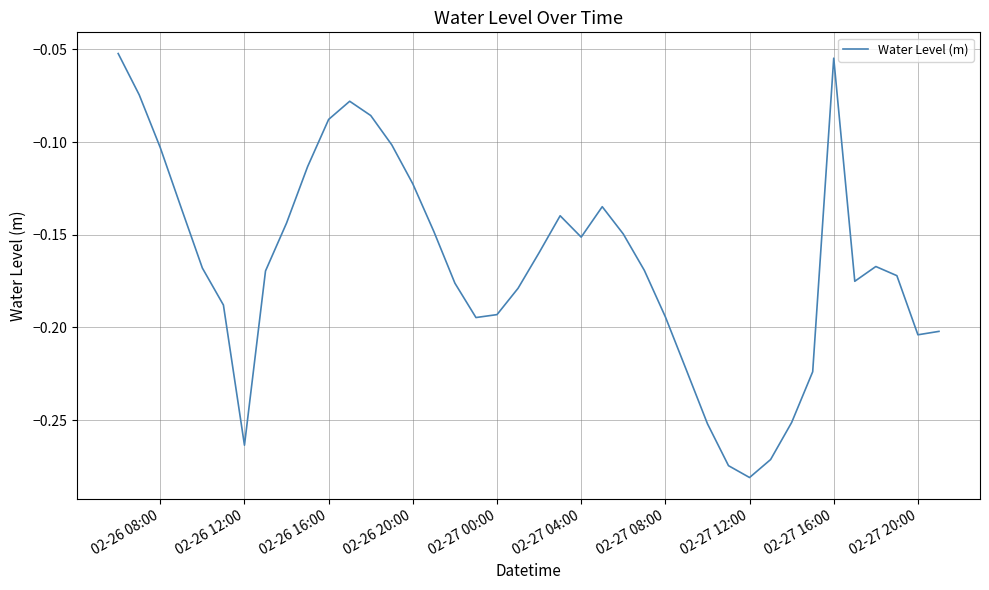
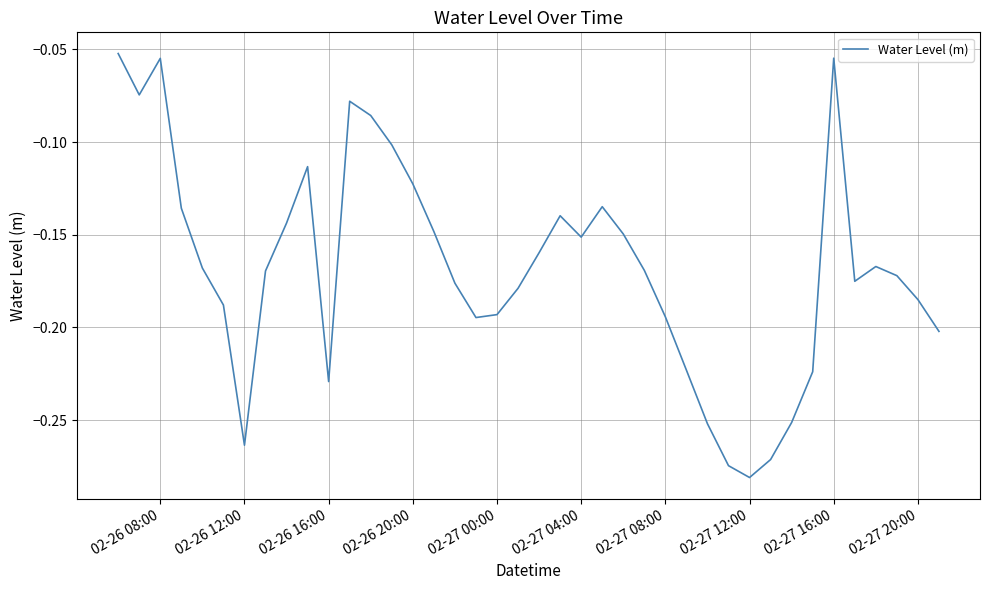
02-26 08:00: -0.103 -> -0.055
02-26 16:00: -0.088 -> -0.229
02-27 20:00: -0.204 -> -0.185
